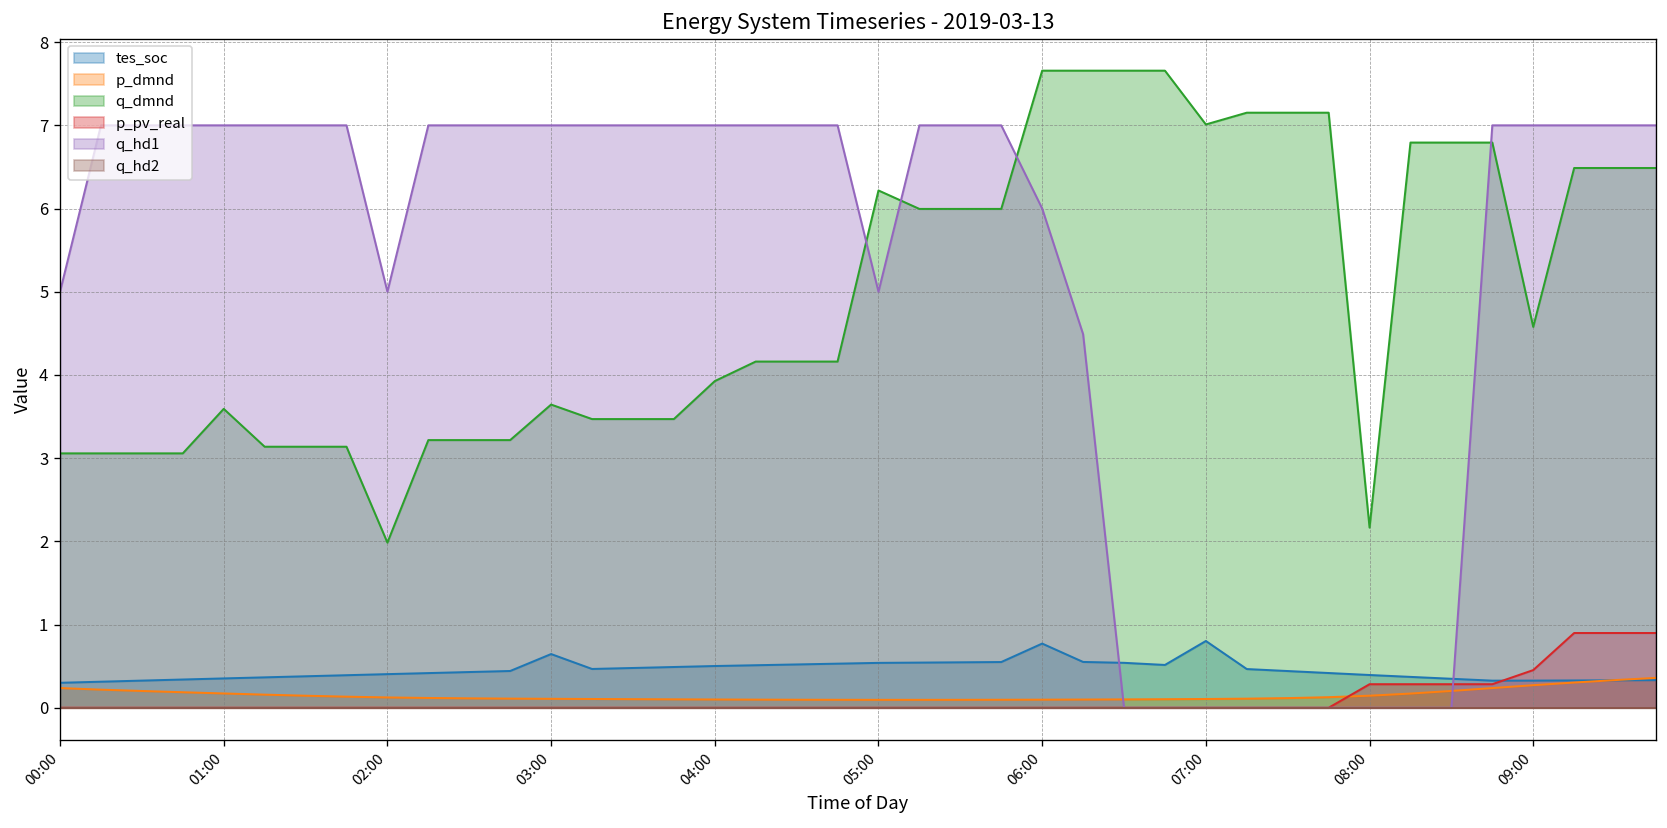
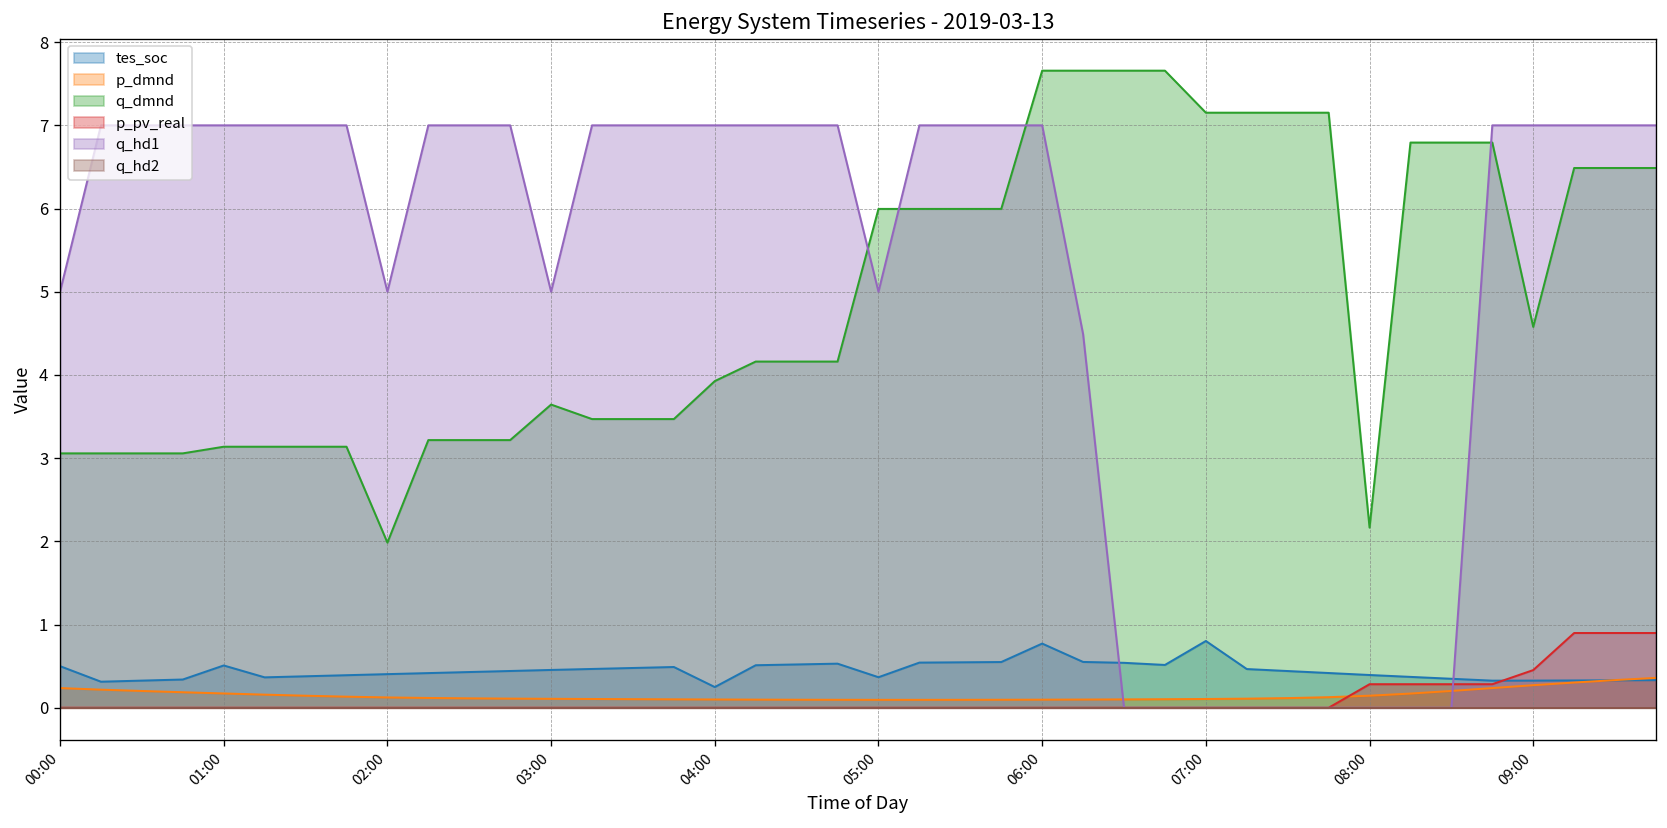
tes_soc, 00:00: 0.3 -> 0.5
tes_soc, 01:00: 0.4 -> 0.5
q_dmnd, 01:00: 3.6 -> 3.1
tes_soc, 03:00: 0.6 -> 0.5
q_hd1, 03:00: 7 -> 5
tes_soc, 04:00: 0.5 -> 0.2
tes_soc, 05:00: 0.5 -> 0.4
q_dmnd, 05:00: 6.2 -> 6.0
q_hd1, 06:00: 6 -> 7
q_dmnd, 07:00: 7.0 -> 7.2
